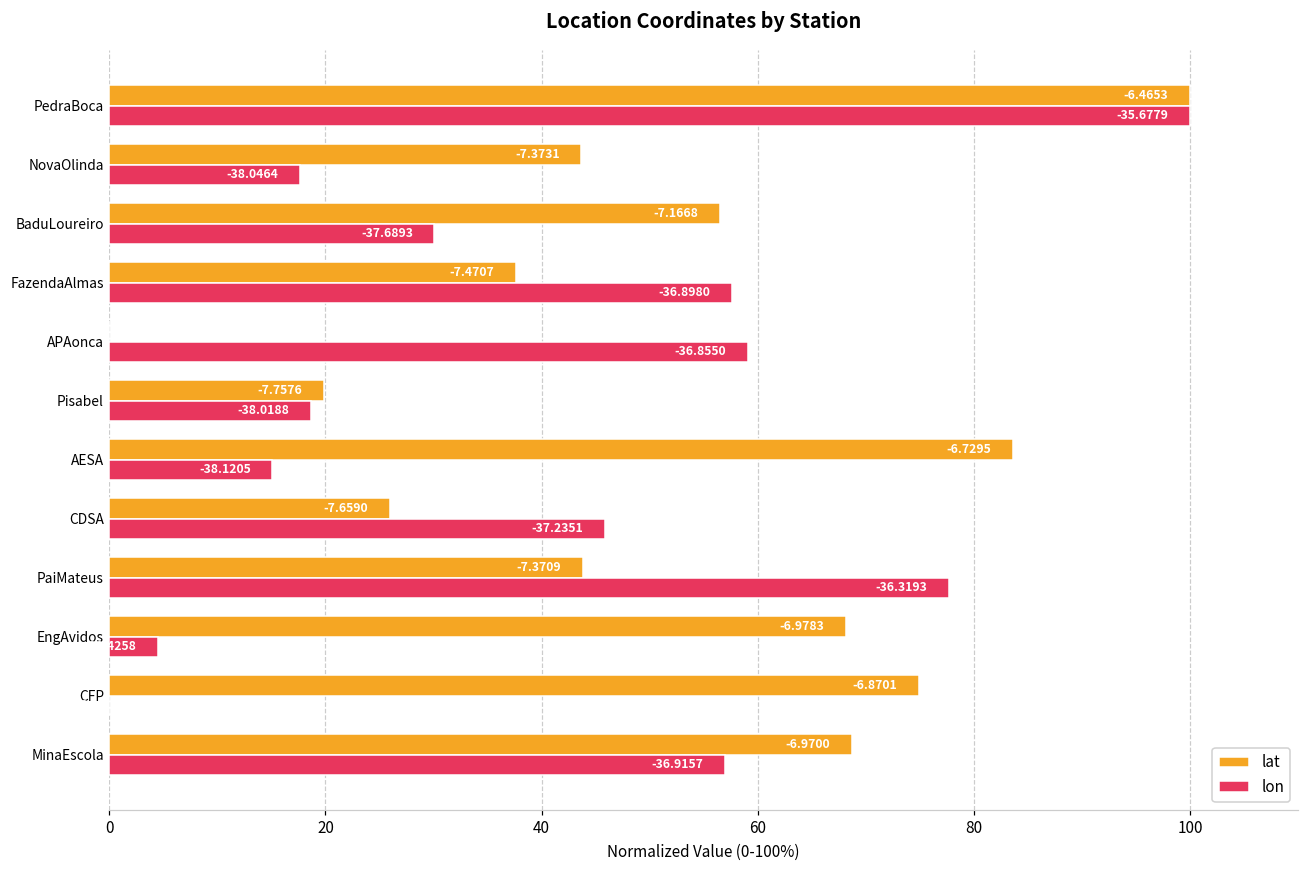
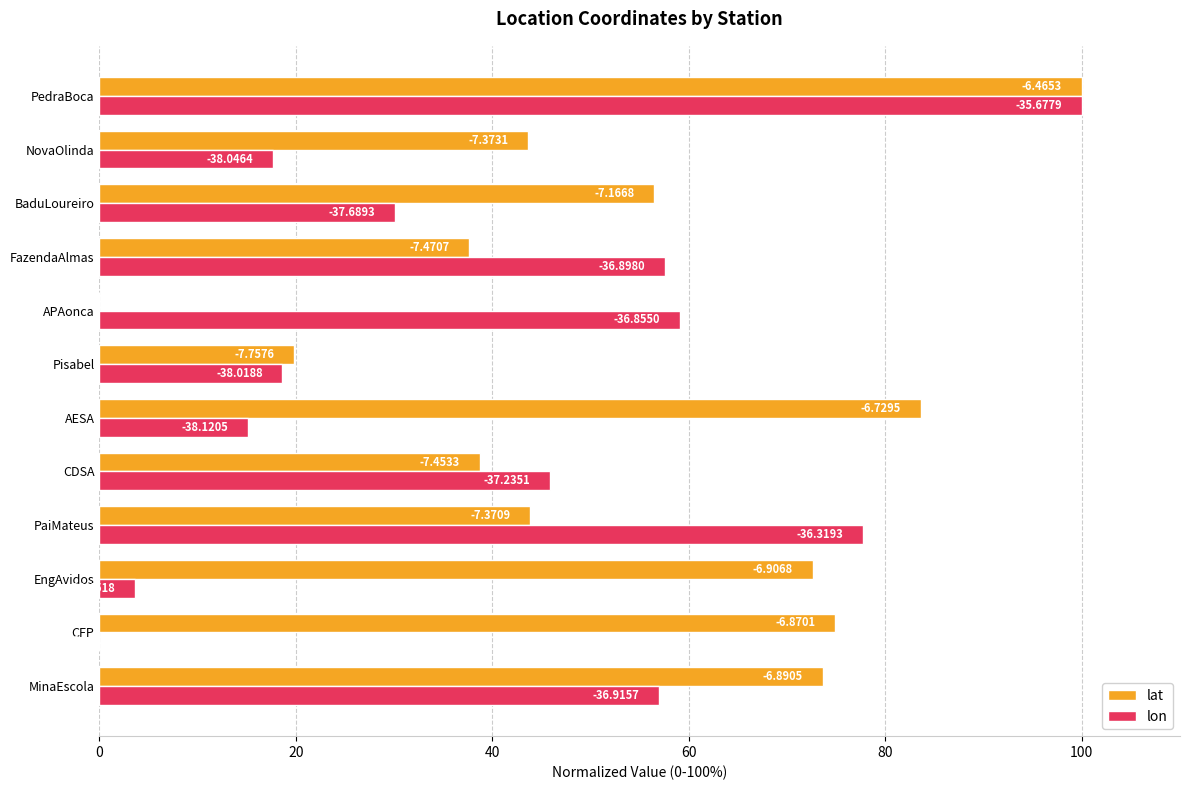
lat, CDSA: -7.6590 -> -7.4533
lat, EngAvidos: -6.9783 -> -6.9068
lon, EngAvidos: 4.5 -> 3.6
lat, MinaEscola: -6.9700 -> -6.8905
